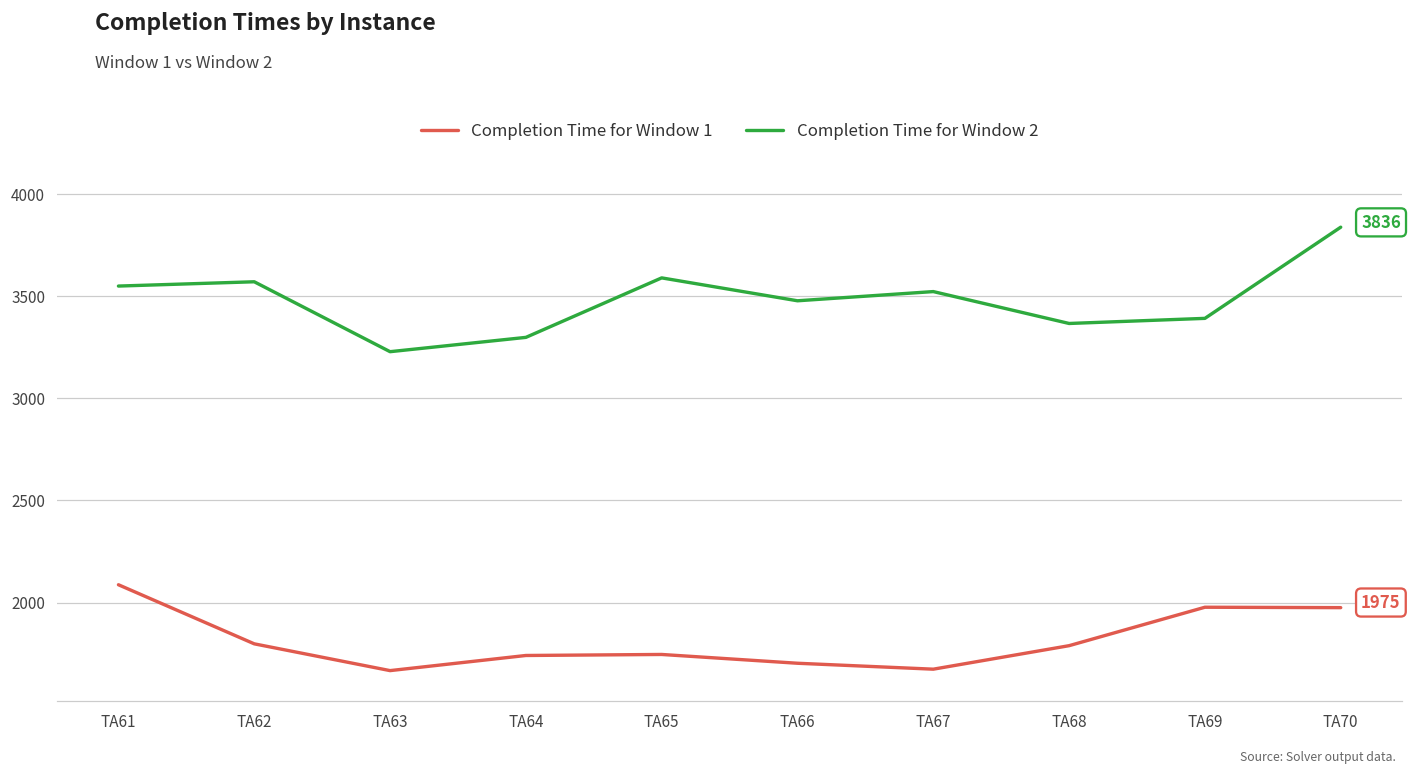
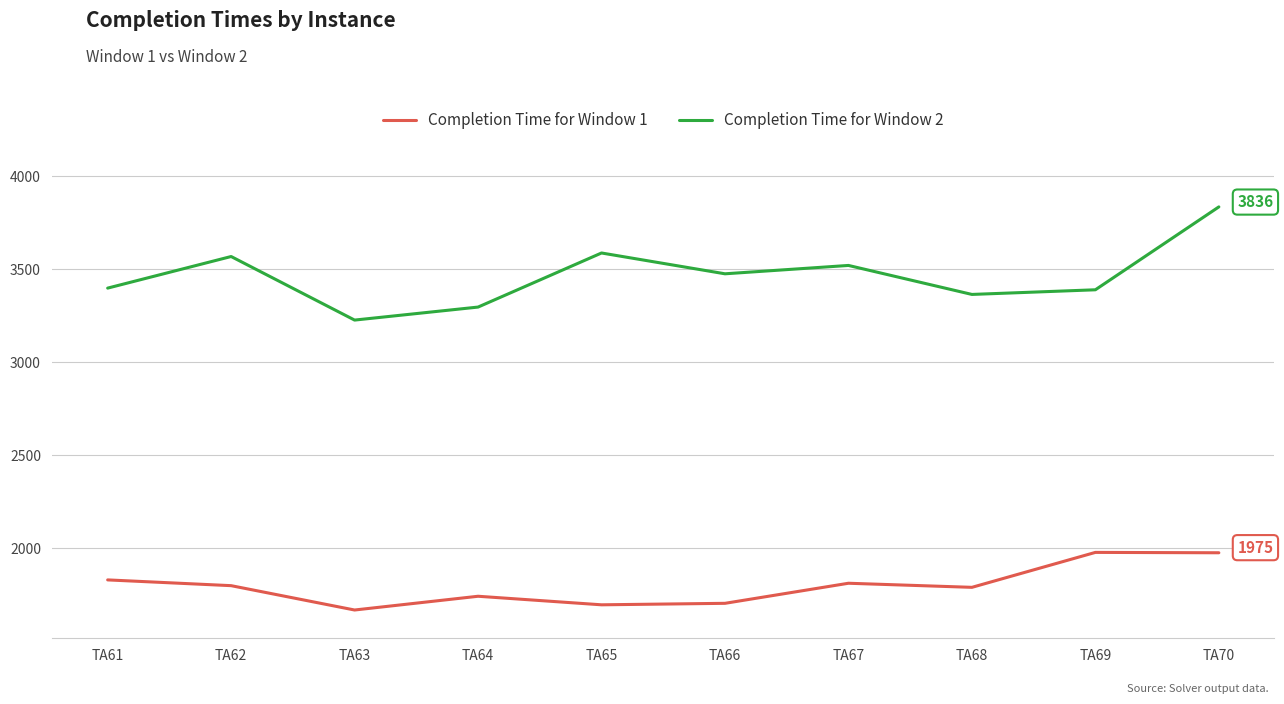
Completion Time for Window 1, TA61: 2090 -> 1830
Completion Time for Window 2, TA61: 3550 -> 3400
Completion Time for Window 1, TA65: 1750 -> 1700
Completion Time for Window 1, TA67: 1670 -> 1810
